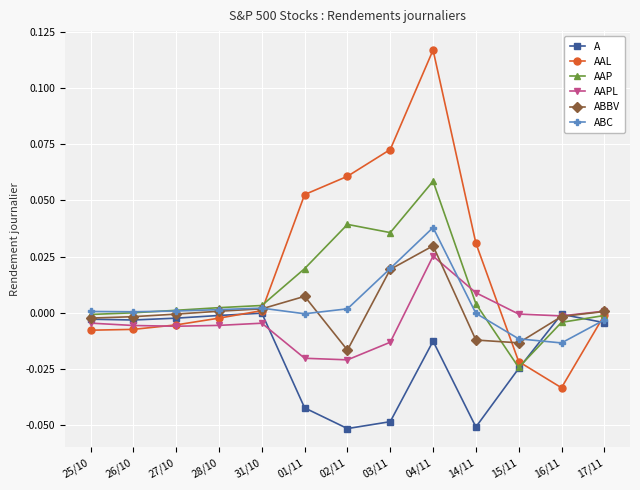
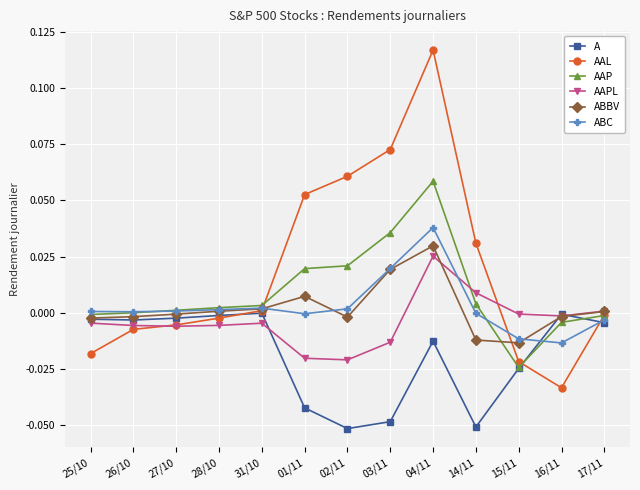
AAL, 25/10: -0.008 -> -0.018
AAP, 02/11: 0.039 -> 0.021
ABBV, 02/11: -0.017 -> -0.002
